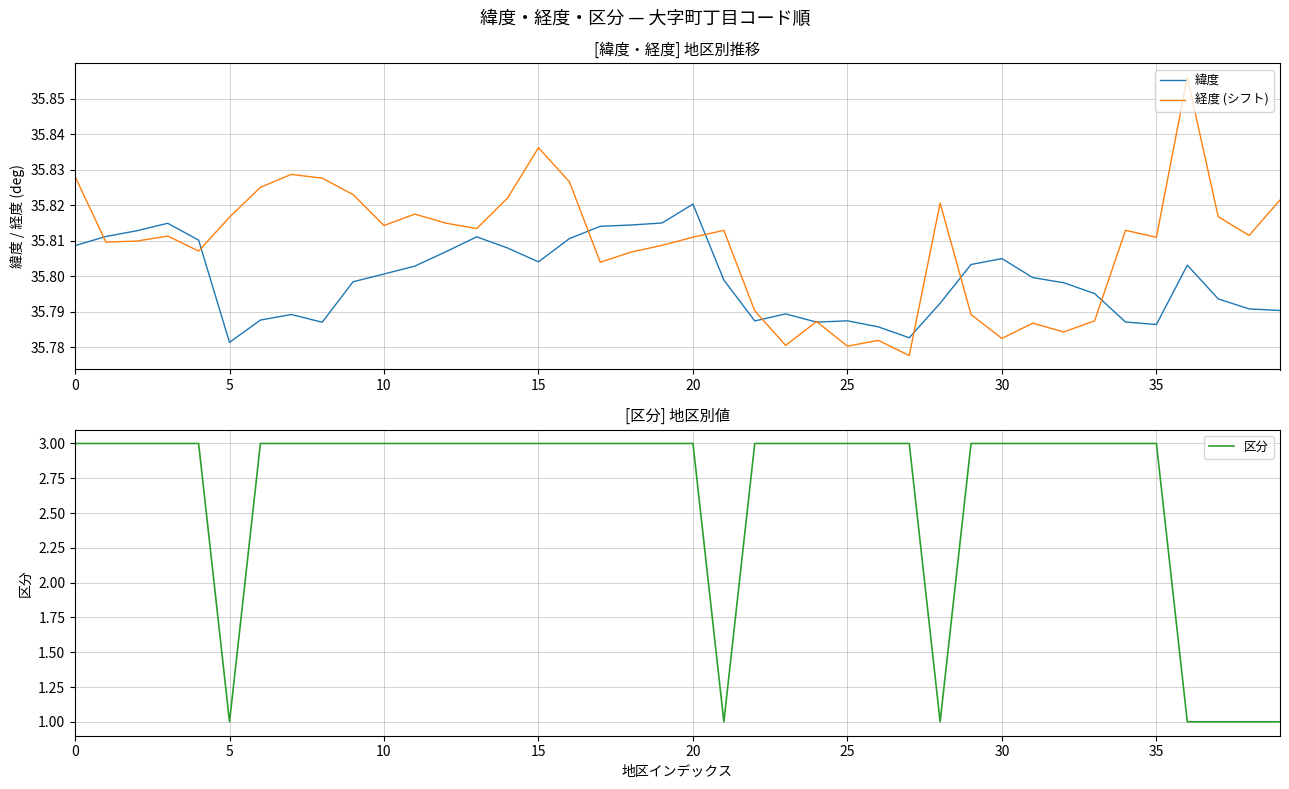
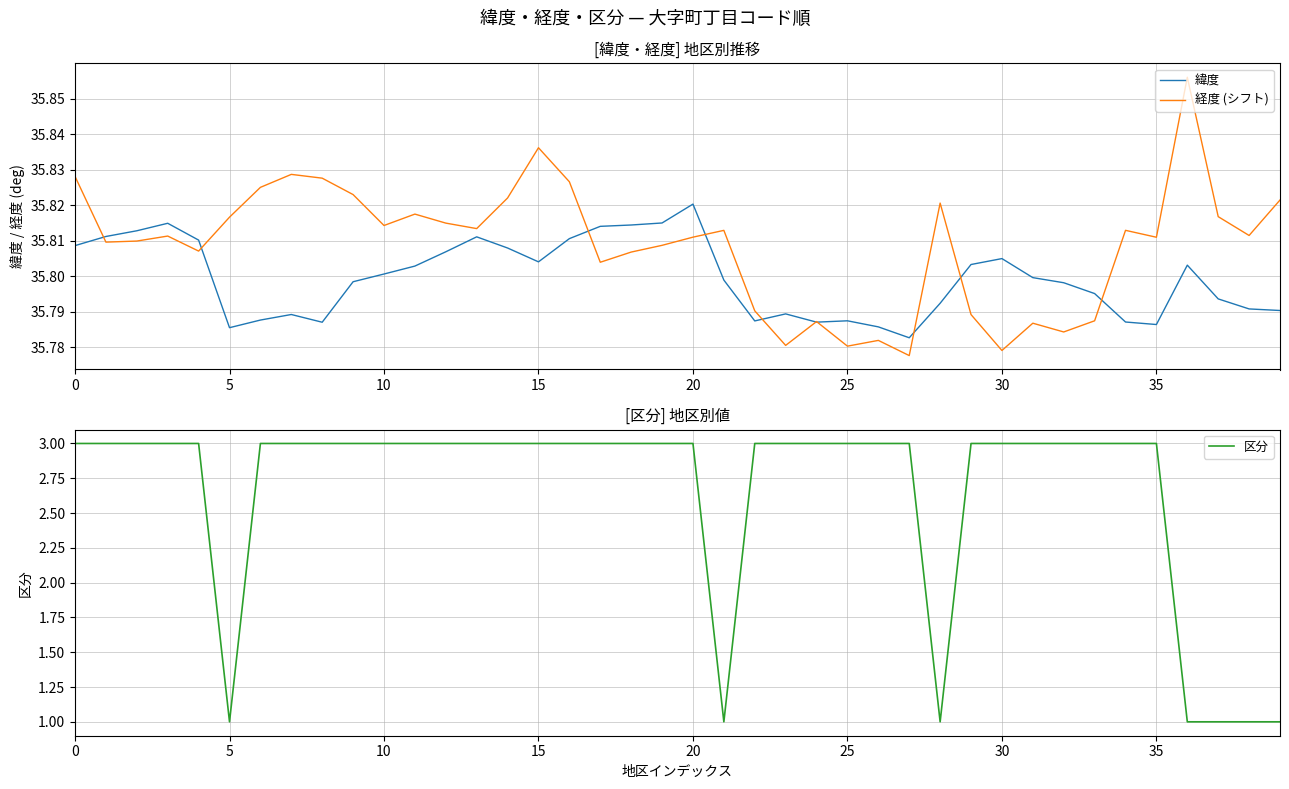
[緯度・経度] 地区別推移, 緯度, 5: 35.781 -> 35.786
[緯度・経度] 地区別推移, 経度 (シフト), 30: 35.783 -> 35.779
